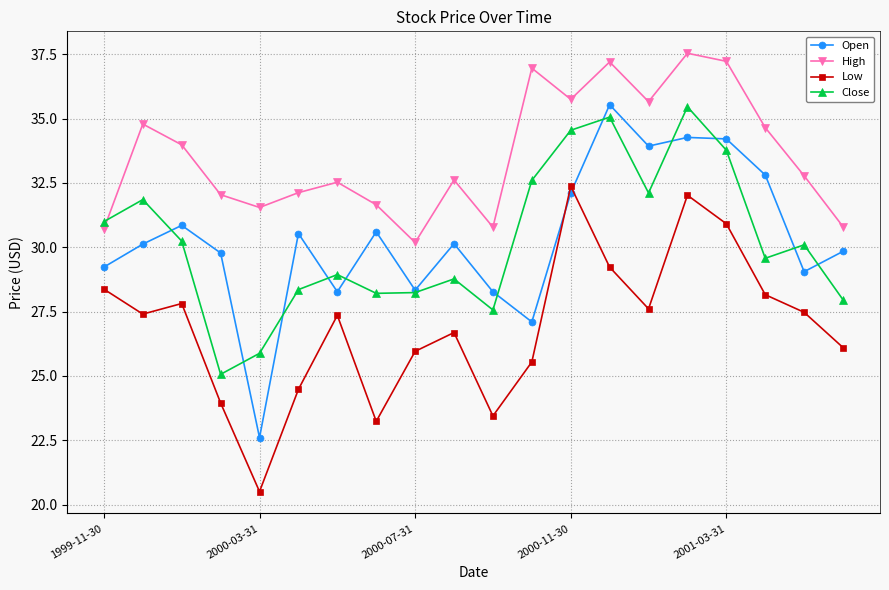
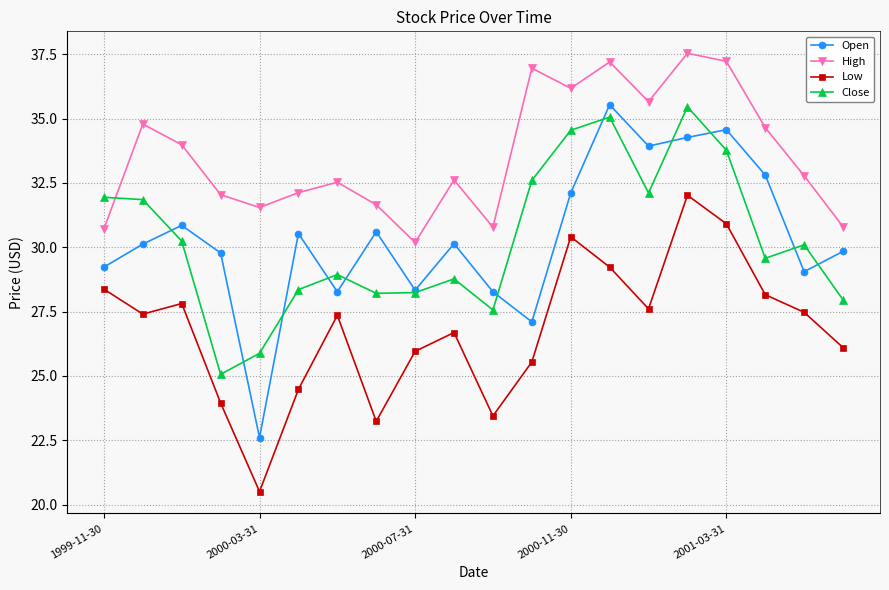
Close, 1999-11-30: 31.0 -> 31.9
High, 2000-11-30: 35.7 -> 36.2
Low, 2000-11-30: 32.4 -> 30.4
Open, 2001-03-31: 34.2 -> 34.6
